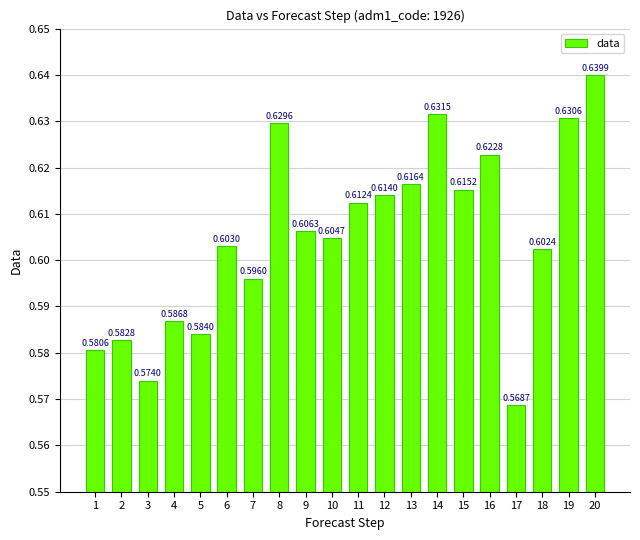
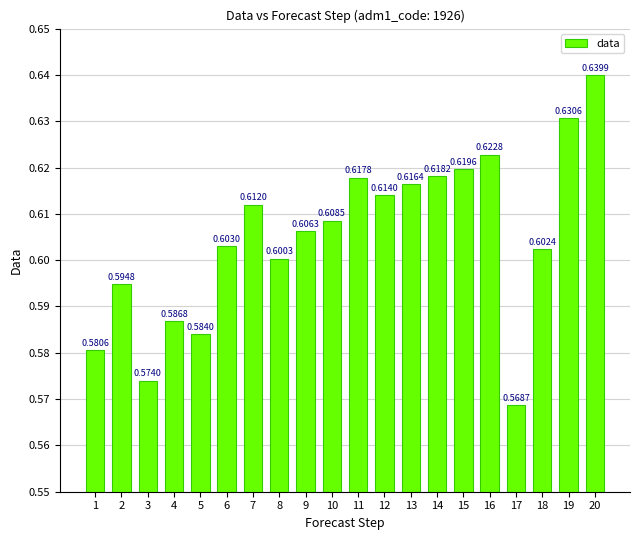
2: 0.5828 -> 0.5948
7: 0.5960 -> 0.6120
8: 0.6296 -> 0.6003
10: 0.6047 -> 0.6085
11: 0.6124 -> 0.6178
14: 0.6315 -> 0.6182
15: 0.6152 -> 0.6196
